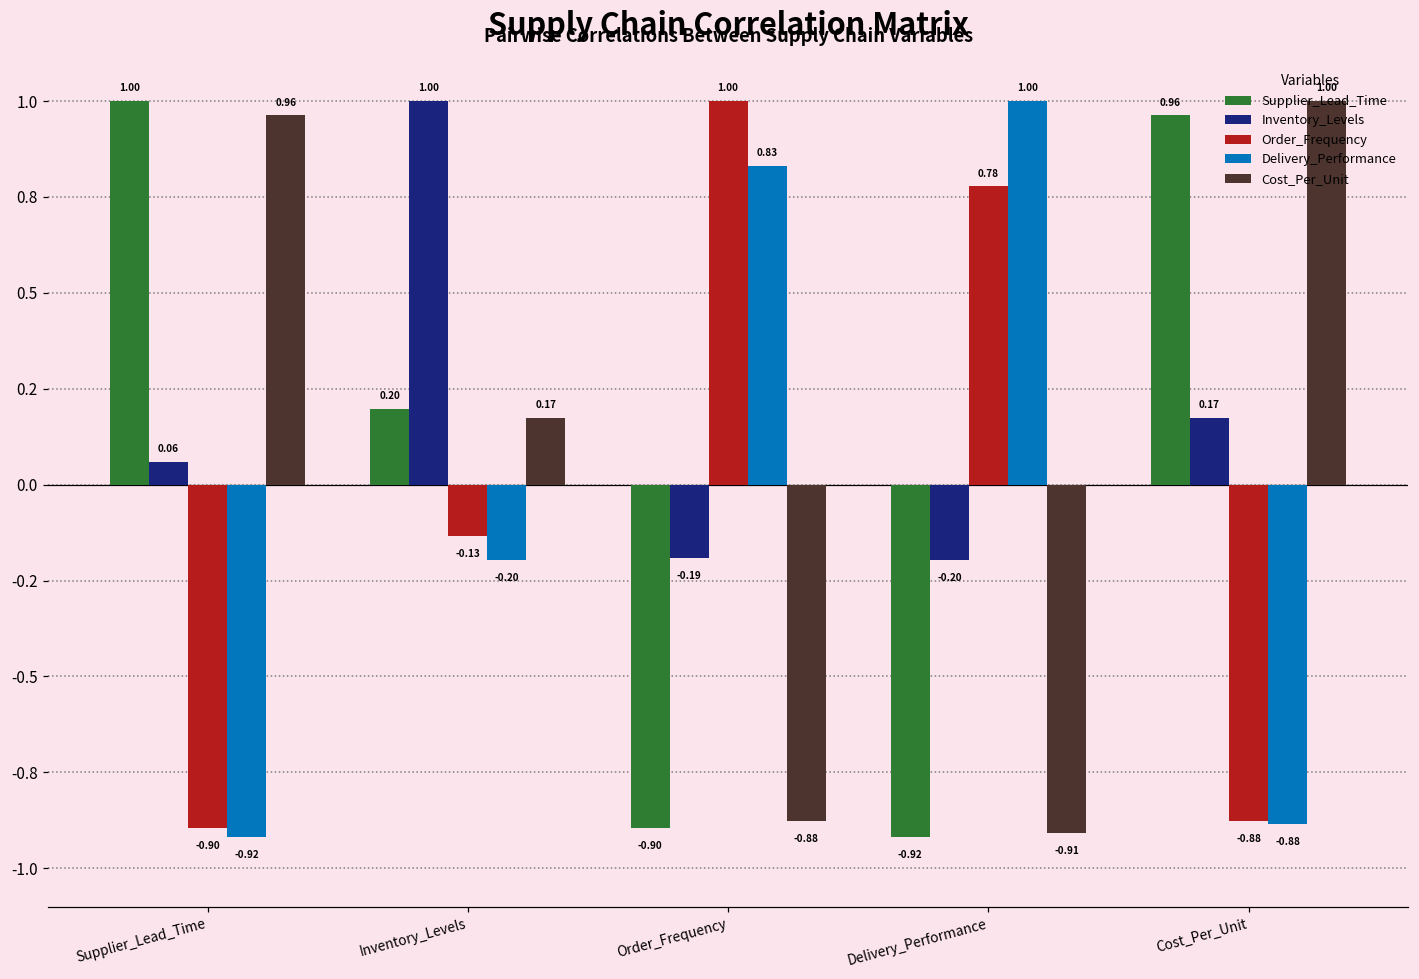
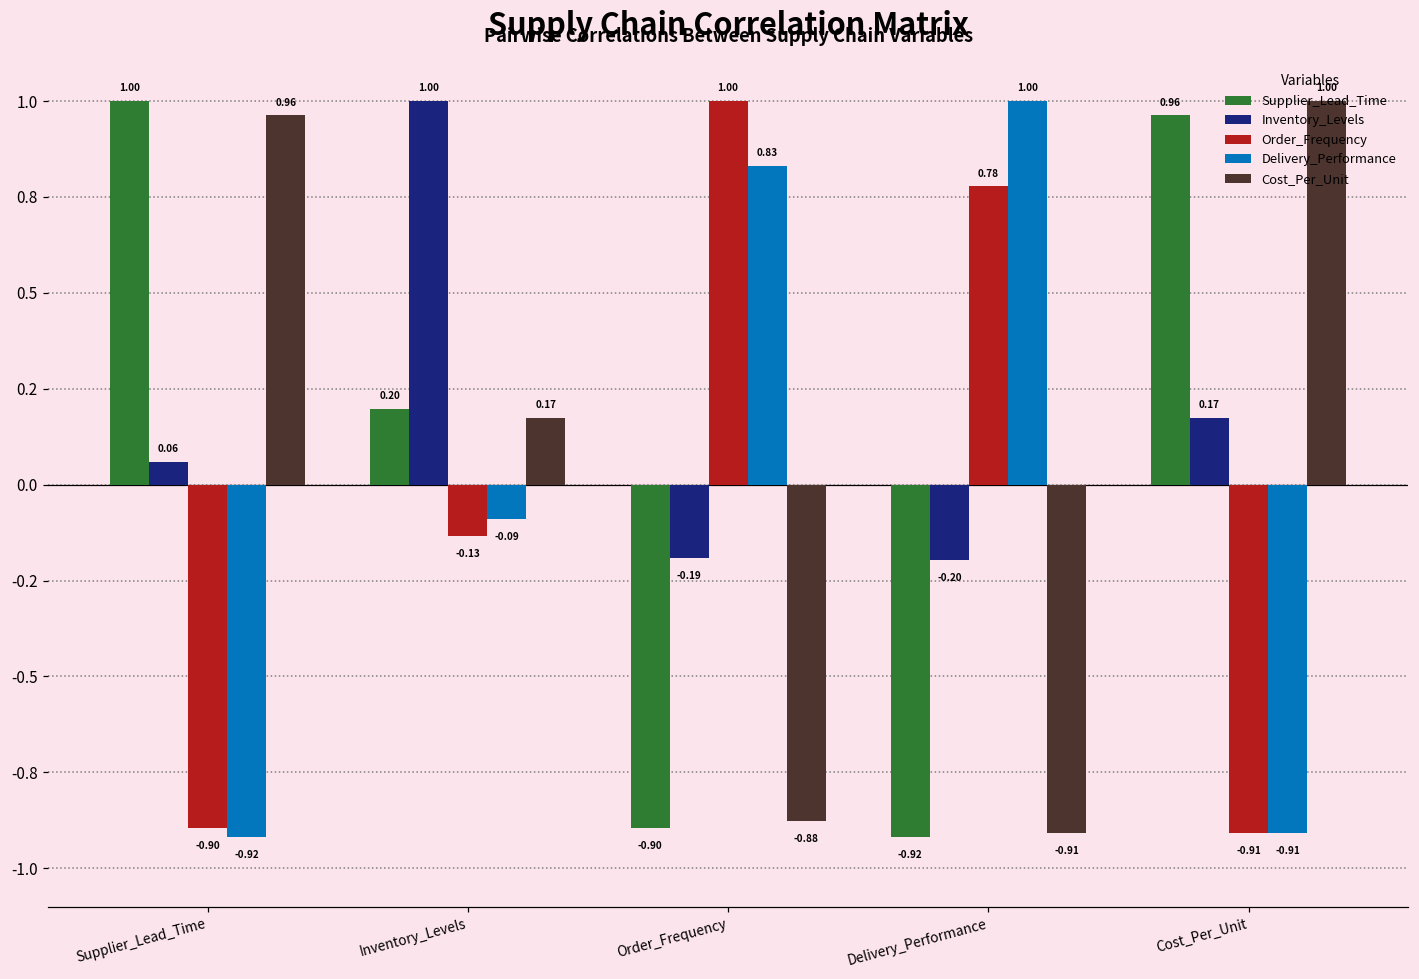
Delivery_Performance, Inventory_Levels: -0.20 -> -0.09
Order_Frequency, Cost_Per_Unit: -0.88 -> -0.91
Delivery_Performance, Cost_Per_Unit: -0.88 -> -0.91
